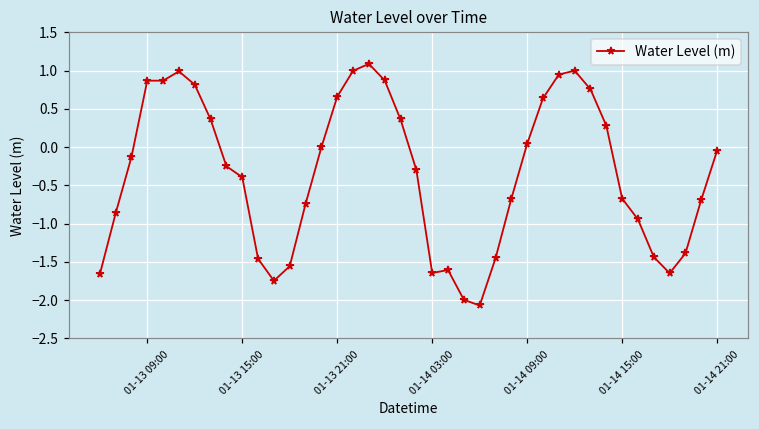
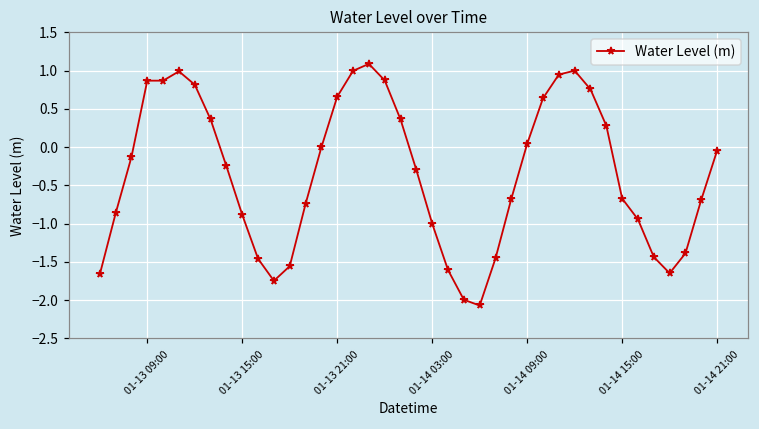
01-13 15:00: -0.4 -> -0.9
01-14 03:00: -1.6 -> -1.0
